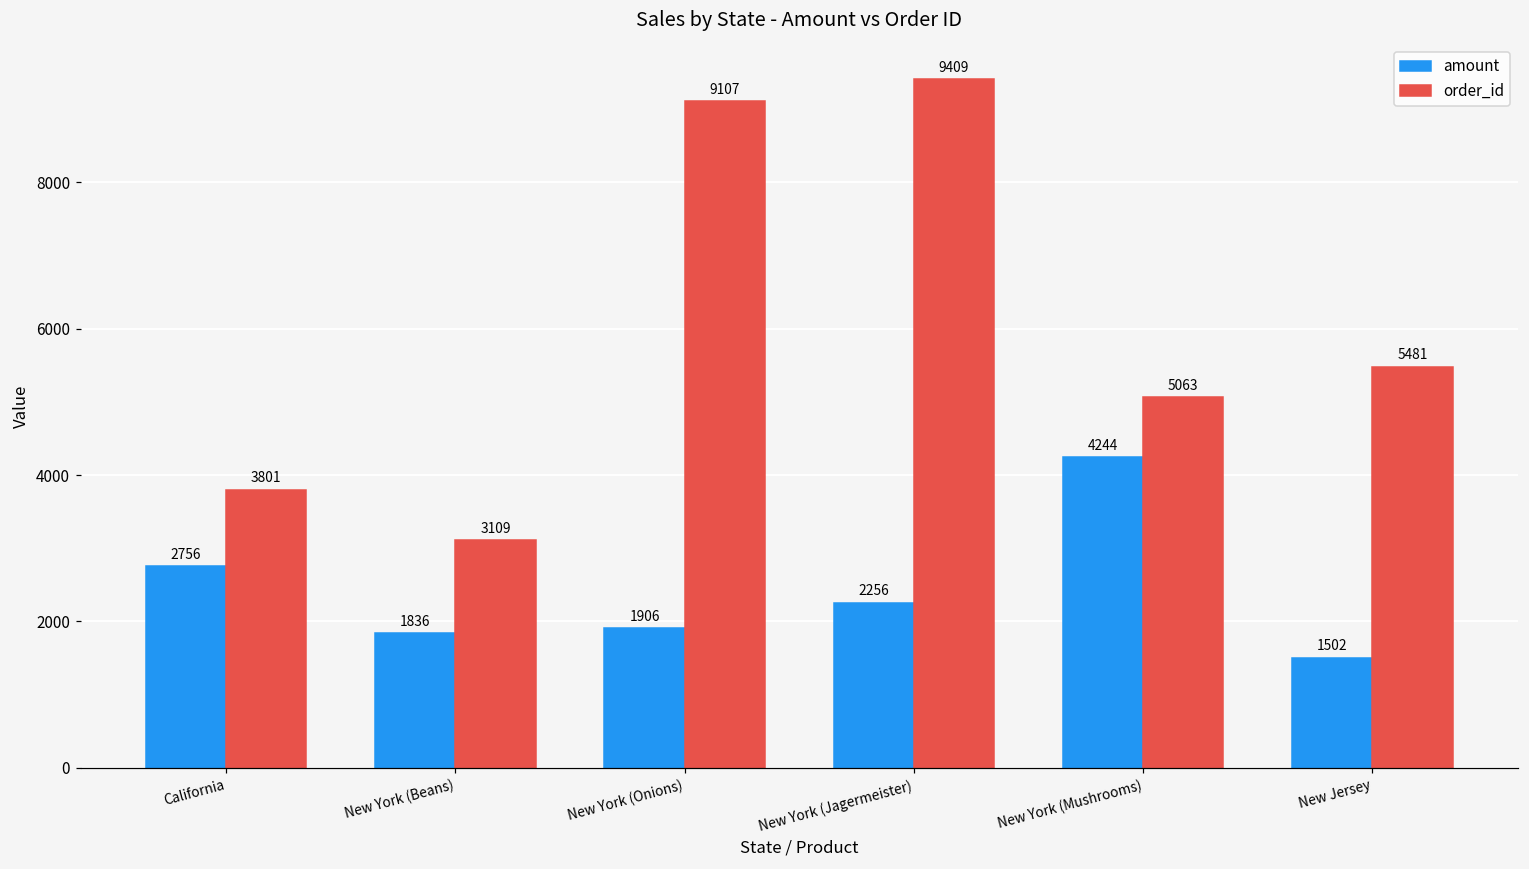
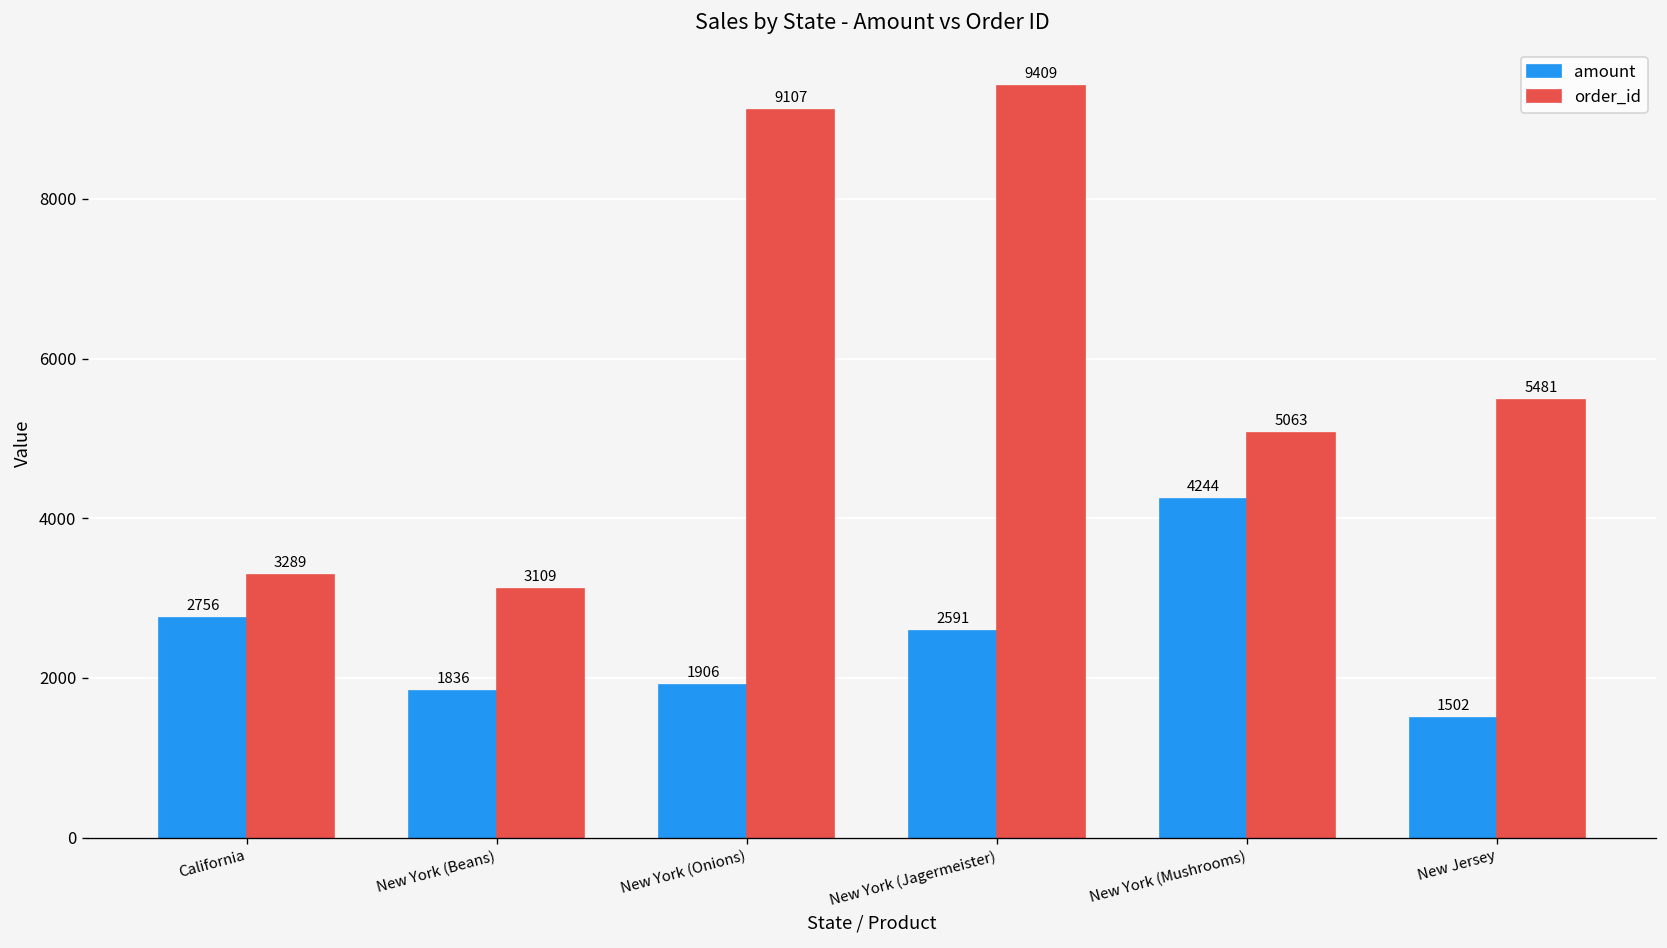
order_id, California: 3801 -> 3289
amount, New York (Jagermeister): 2256 -> 2591
